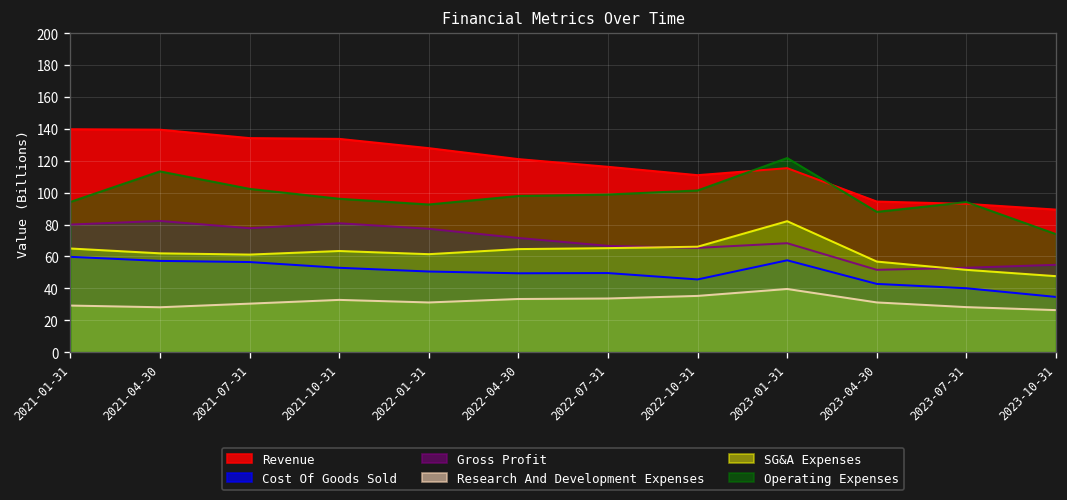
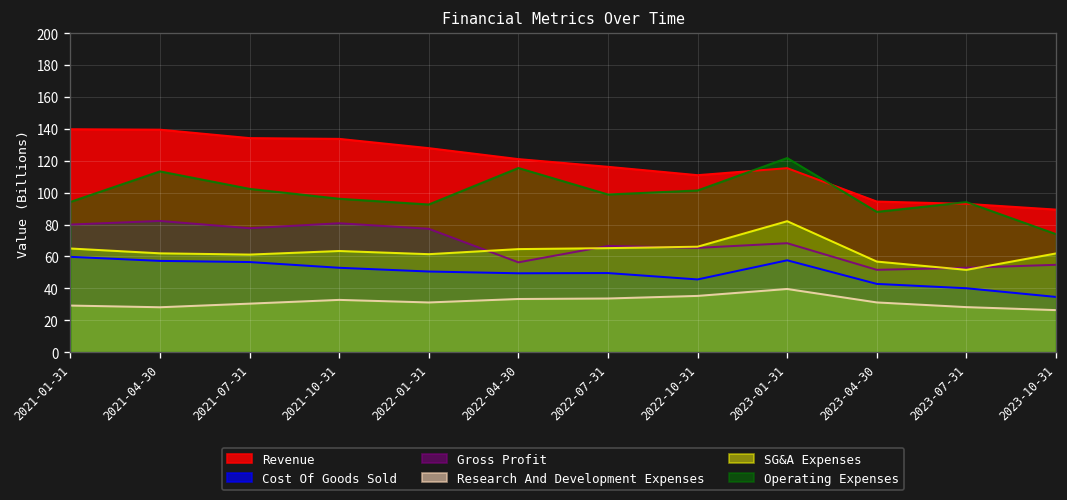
Gross Profit, 2022-04-30: 72 -> 56
Operating Expenses, 2022-04-30: 98 -> 115
SG&A Expenses, 2023-10-31: 48 -> 62
